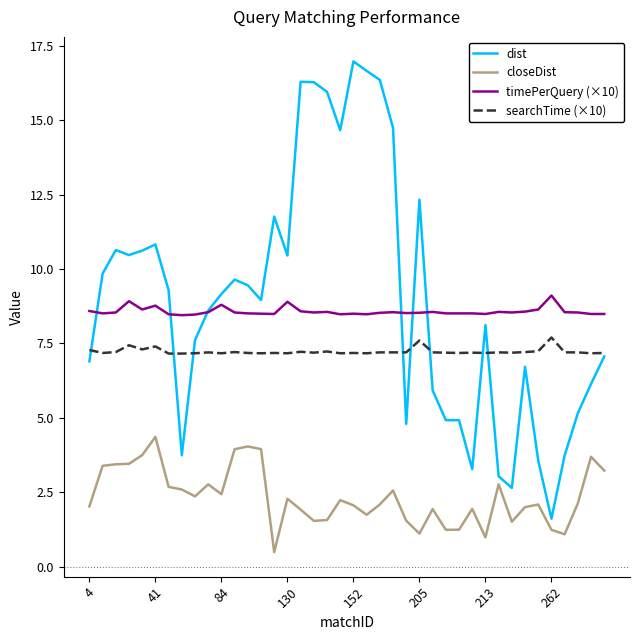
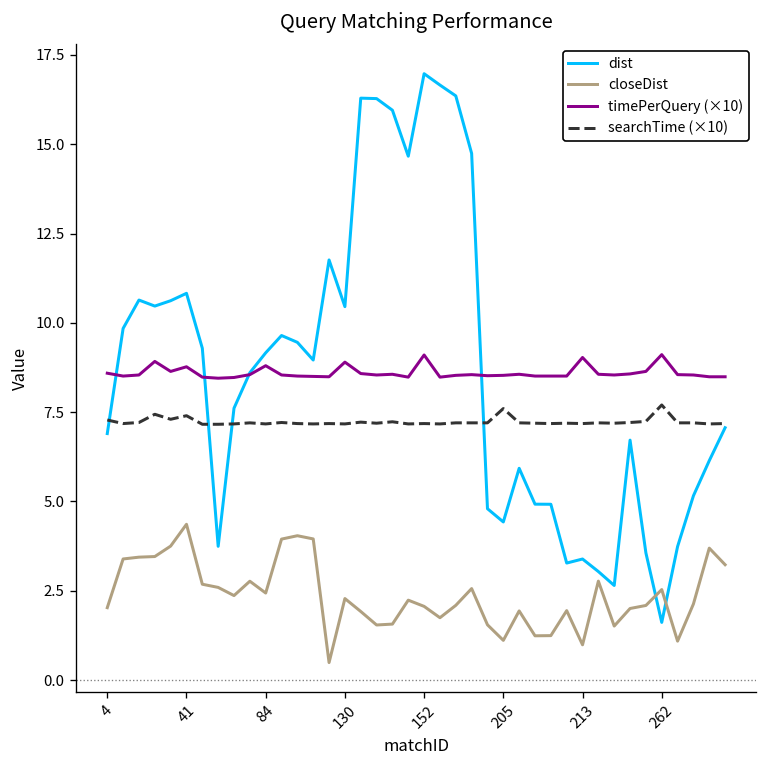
timePerQuery (×10), 152: 8.5 -> 9.1
dist, 205: 12.3 -> 4.4
dist, 213: 8.1 -> 3.4
timePerQuery (×10), 213: 8.5 -> 9.0
closeDist, 262: 1.2 -> 2.5
